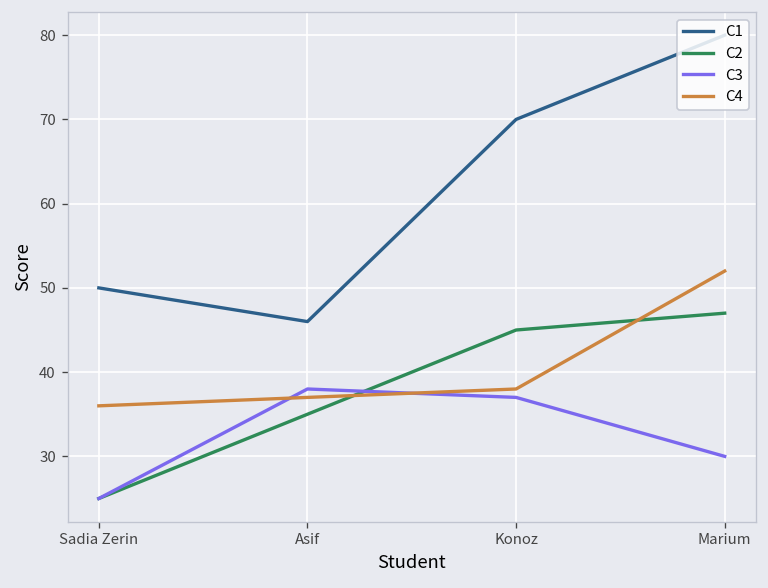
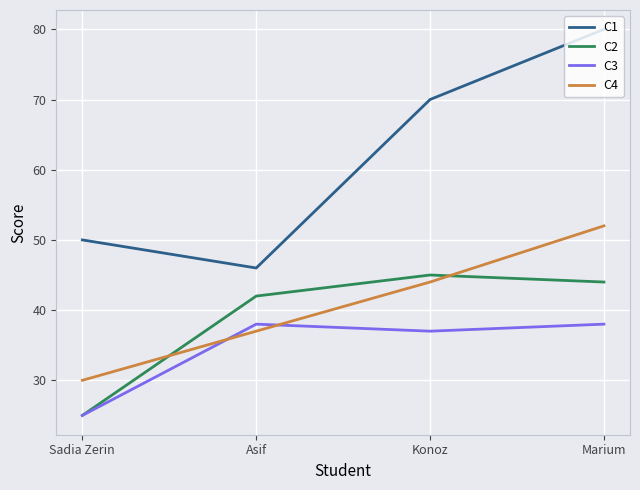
C4, Sadia Zerin: 36 -> 30
C2, Asif: 35 -> 42
C4, Konoz: 38 -> 44
C2, Marium: 47 -> 44
C3, Marium: 30 -> 38
